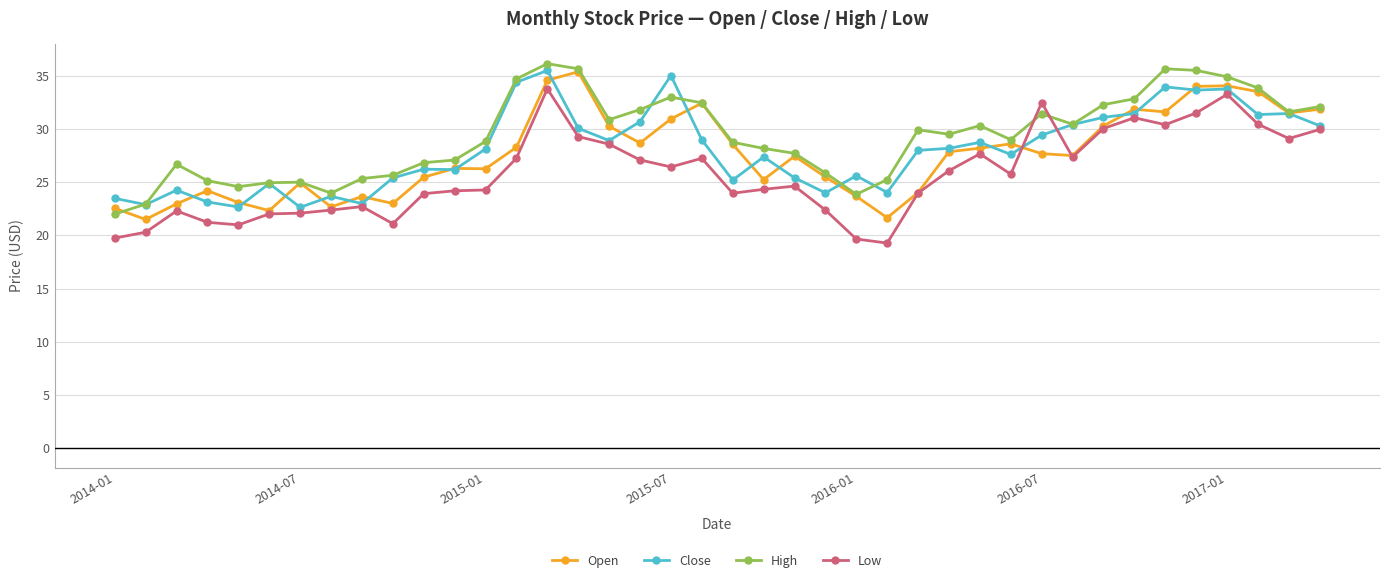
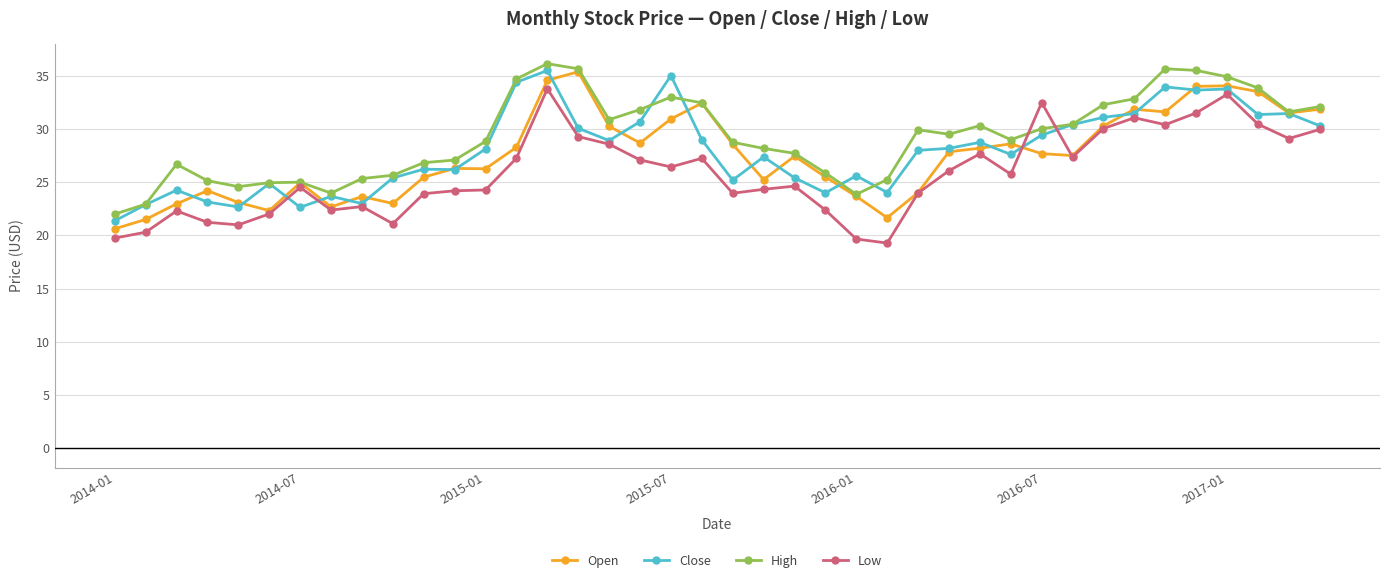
Open, 2014-01: 22.6 -> 20.6
Close, 2014-01: 23.5 -> 21.4
Low, 2014-07: 22.1 -> 24.5
High, 2016-07: 31.4 -> 30.0
